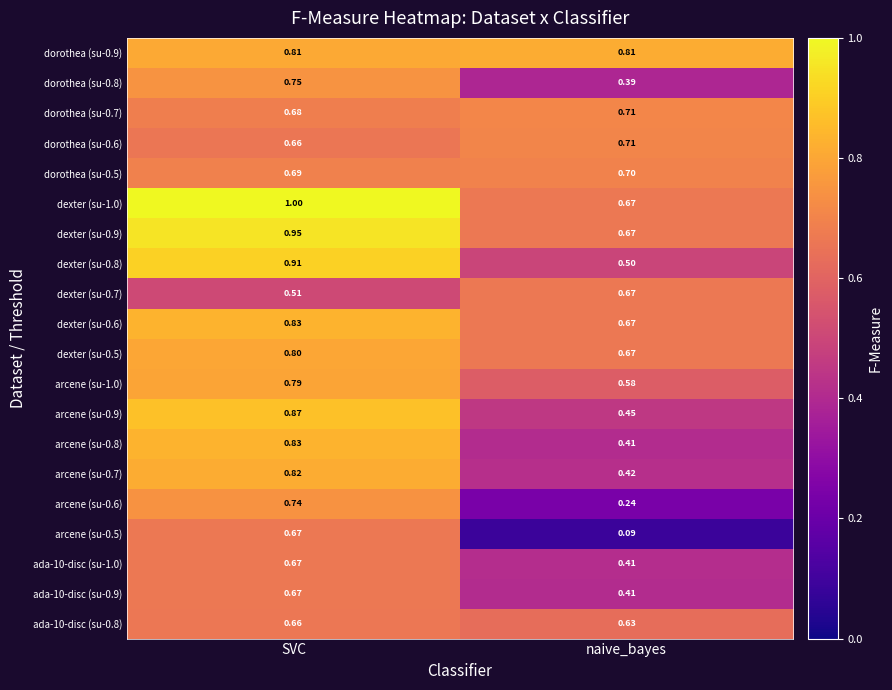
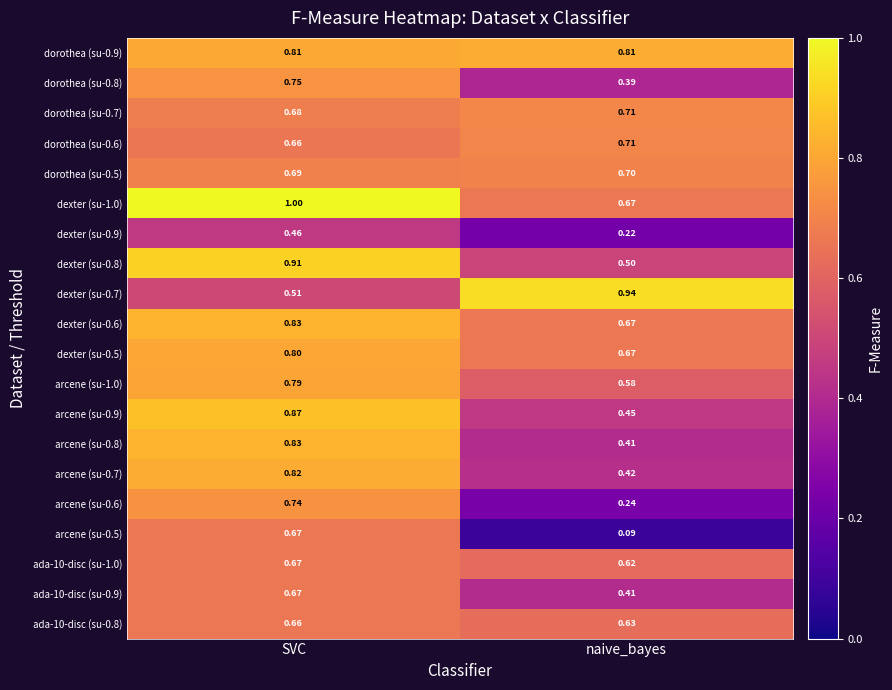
dexter (su-0.9), SVC: 0.95 -> 0.46
dexter (su-0.9), naive_bayes: 0.67 -> 0.22
dexter (su-0.7), naive_bayes: 0.67 -> 0.94
ada-10-disc (su-1.0), naive_bayes: 0.41 -> 0.62
